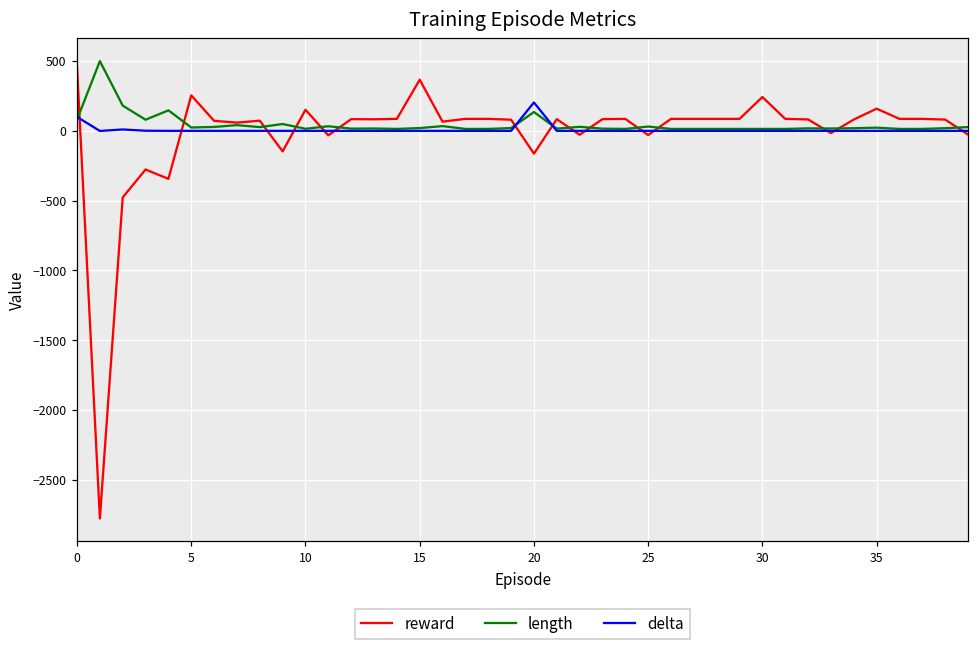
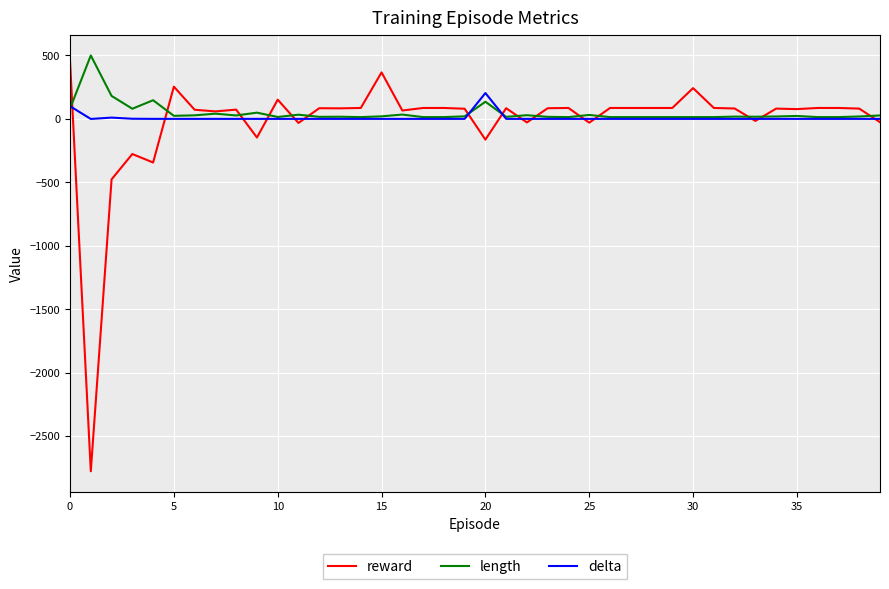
reward, 35: 160 -> 80
